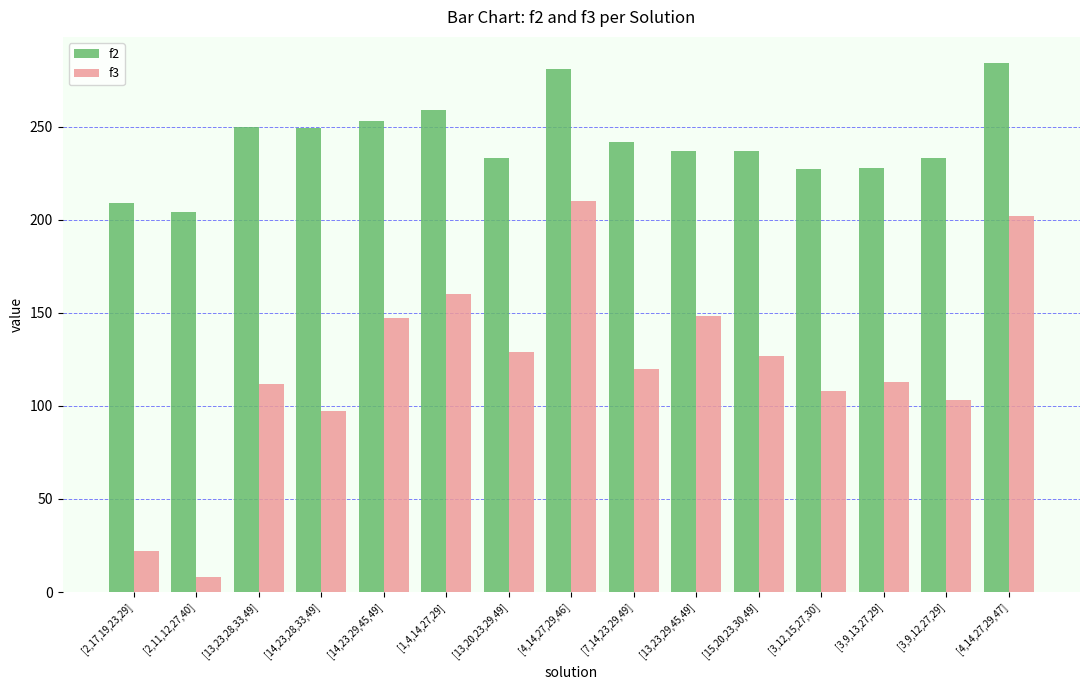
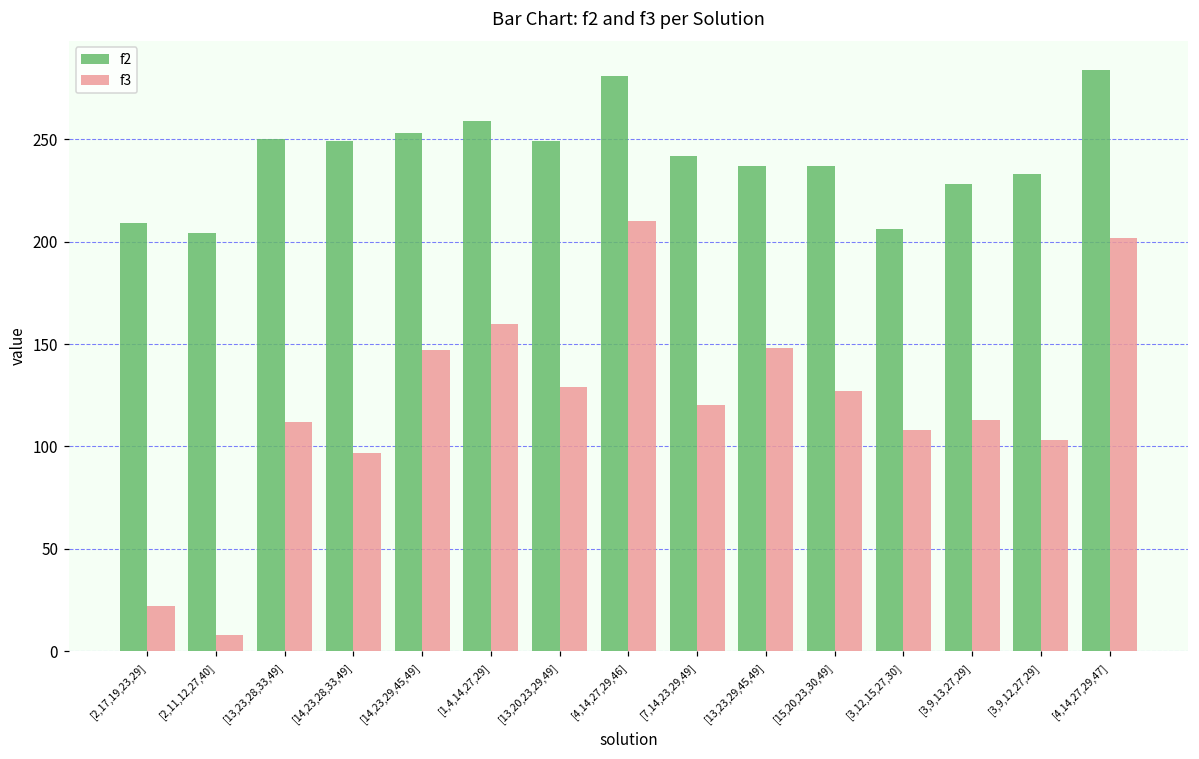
f2, [13,20,23,29,49]: 233 -> 249
f2, [3,12,15,27,30]: 227 -> 206
